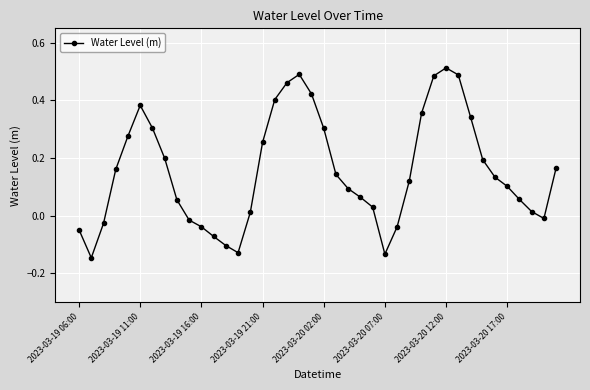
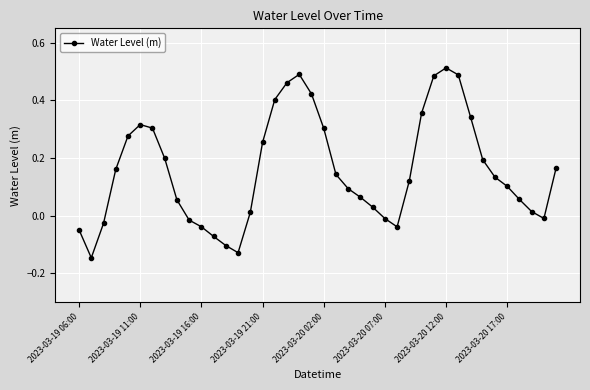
2023-03-19 11:00: 0.38 -> 0.32
2023-03-20 07:00: -0.13 -> -0.01
